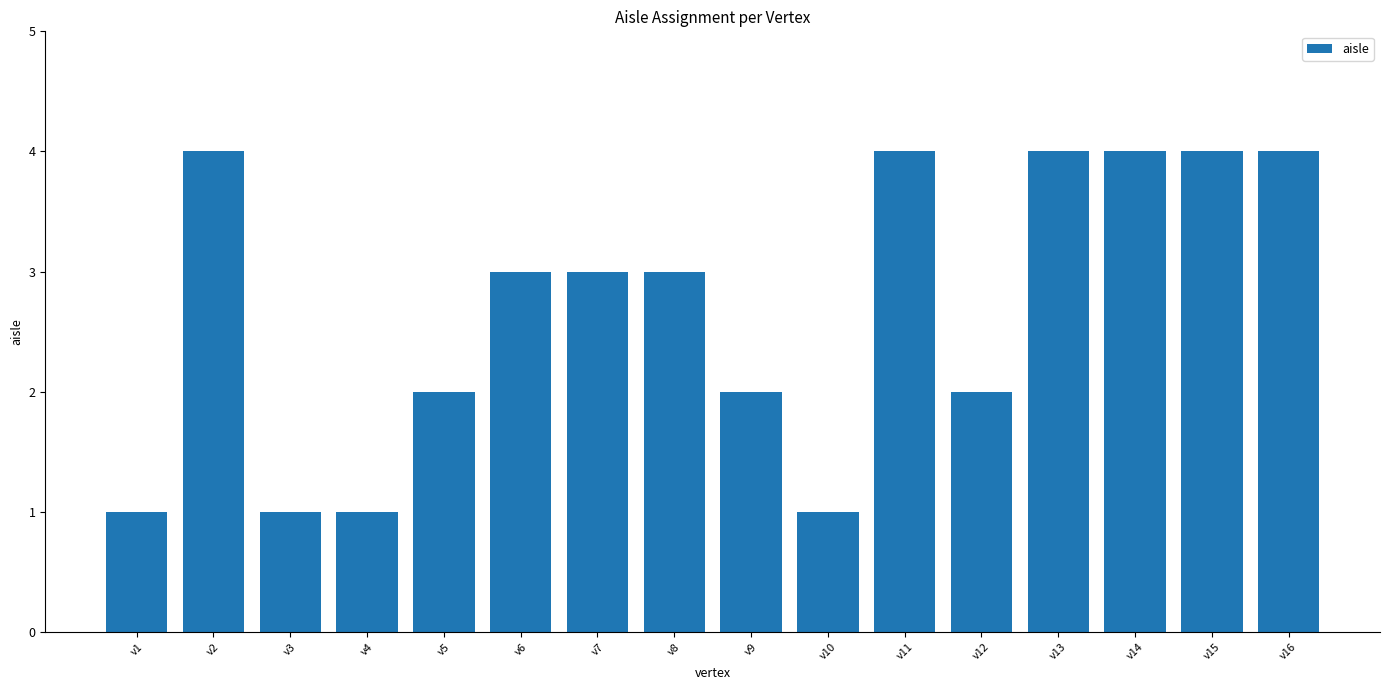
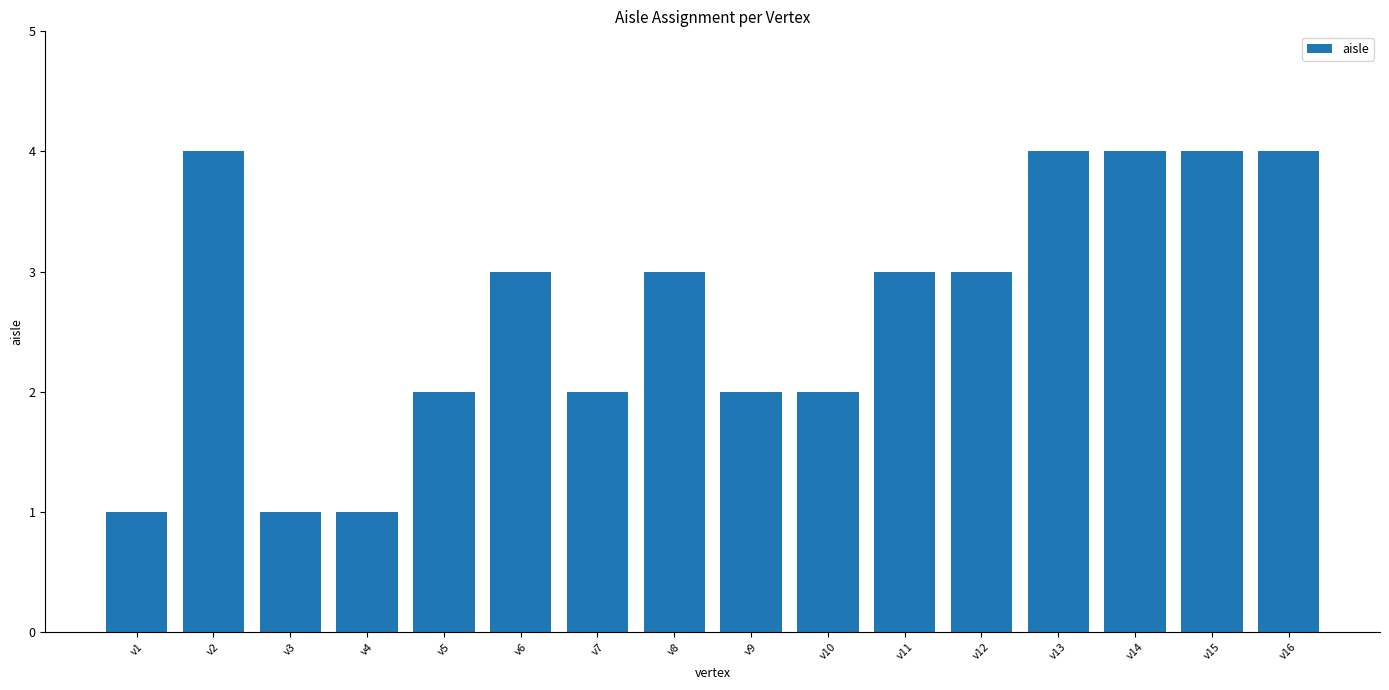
v7: 3 -> 2
v10: 1 -> 2
v11: 4 -> 3
v12: 2 -> 3
